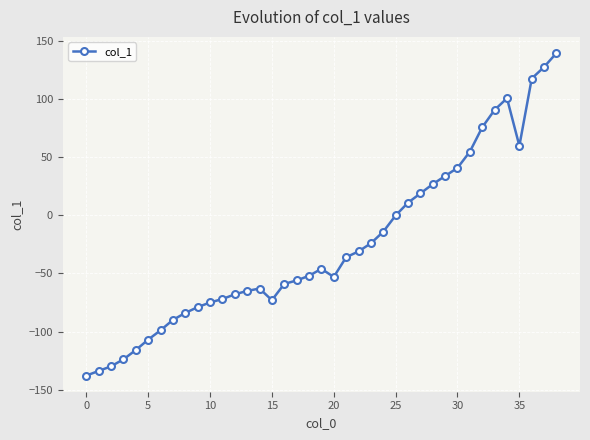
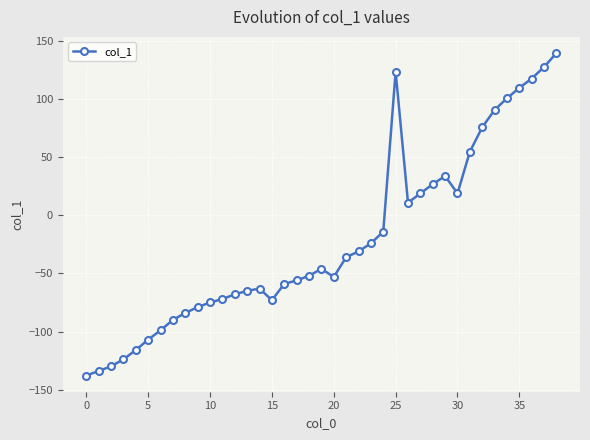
25: 0 -> 124
30: 41 -> 19
35: 60 -> 110
